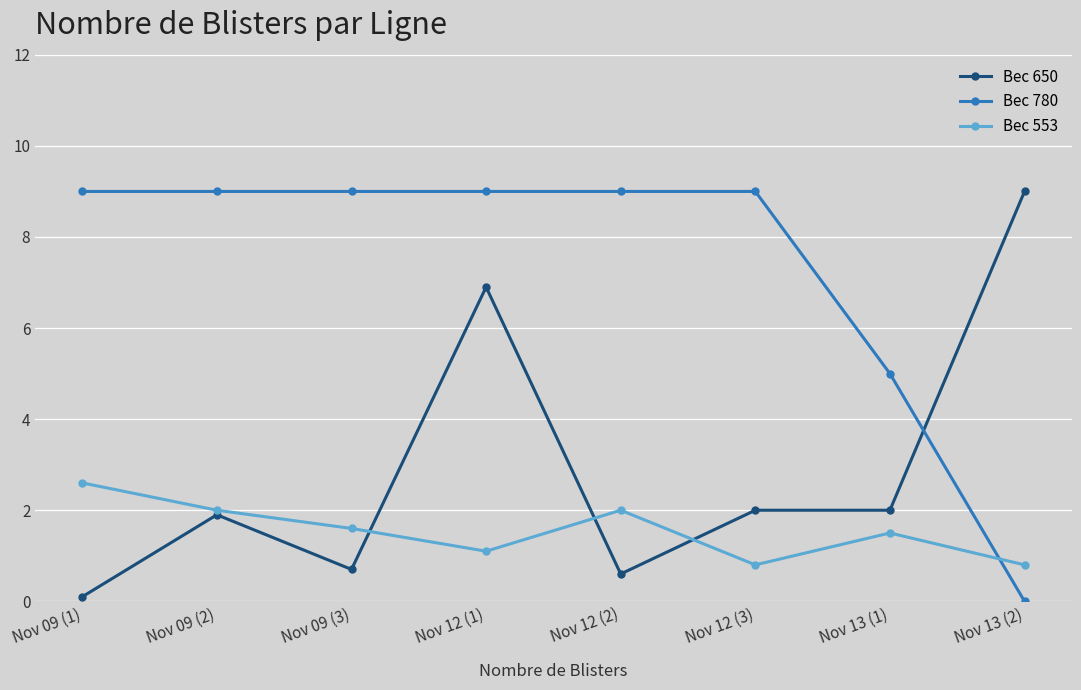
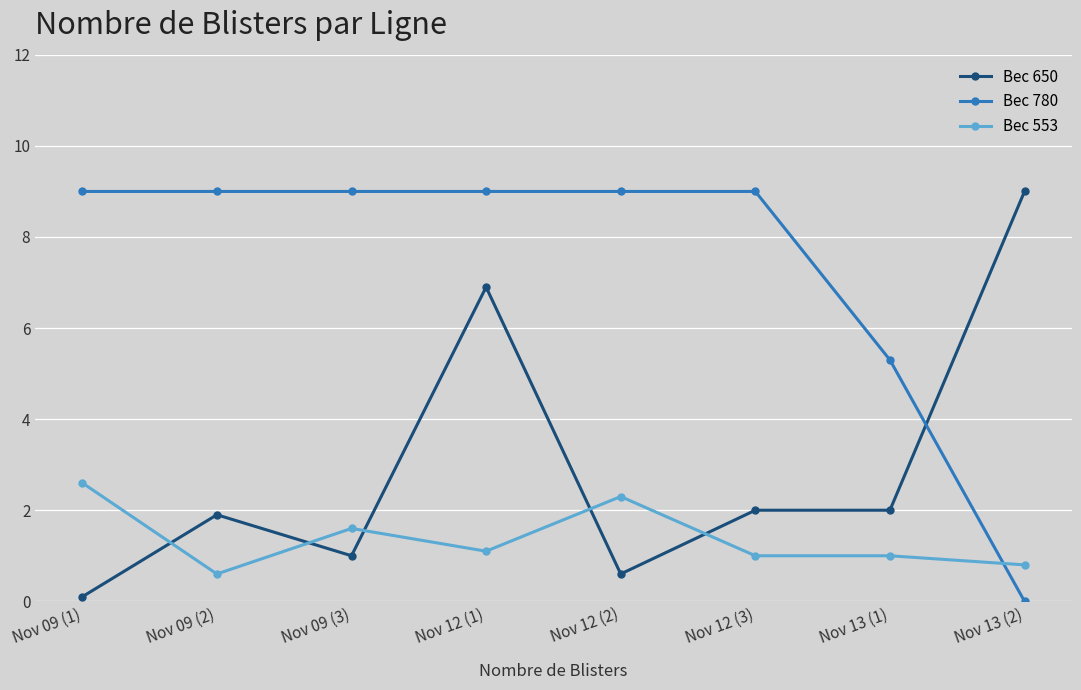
Bec 553, Nov 09 (2): 2.0 -> 0.6
Bec 650, Nov 09 (3): 0.7 -> 1.0
Bec 553, Nov 12 (2): 2.0 -> 2.3
Bec 553, Nov 12 (3): 0.8 -> 1.0
Bec 780, Nov 13 (1): 5.0 -> 5.3
Bec 553, Nov 13 (1): 1.5 -> 1.0
